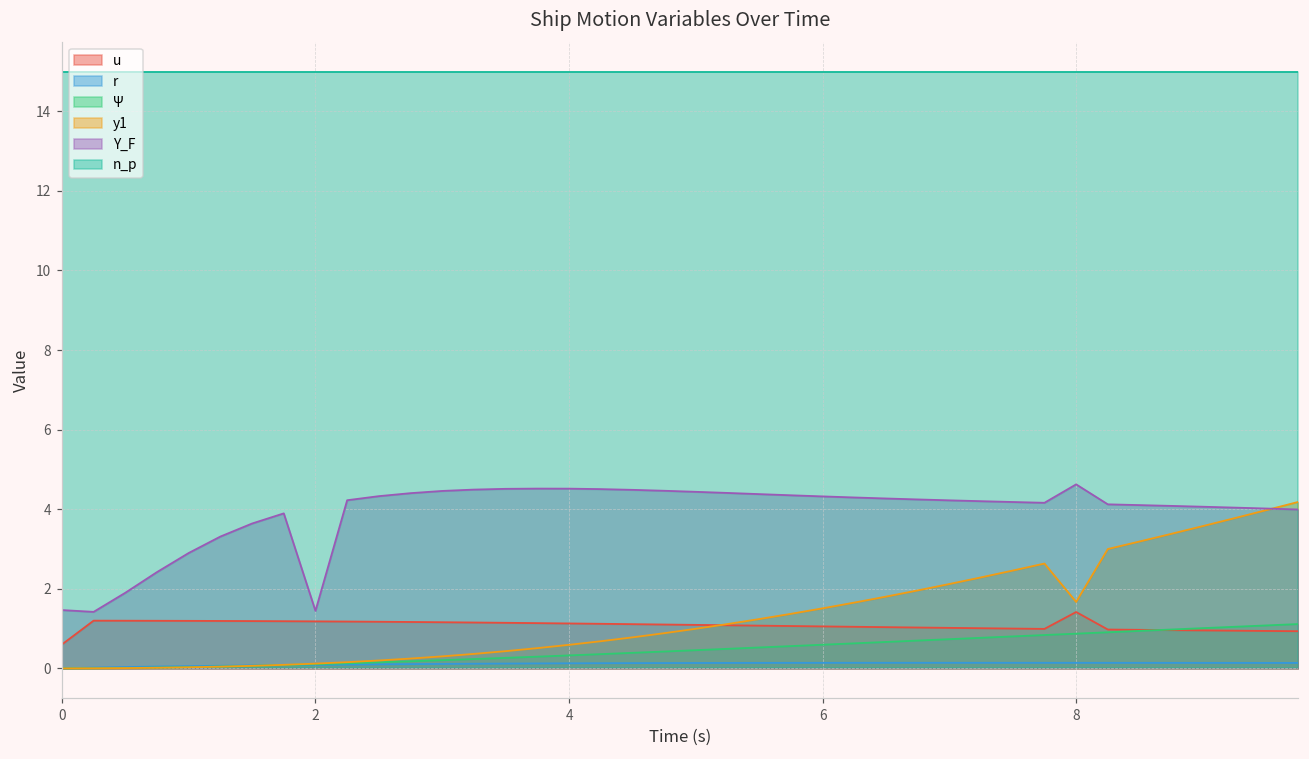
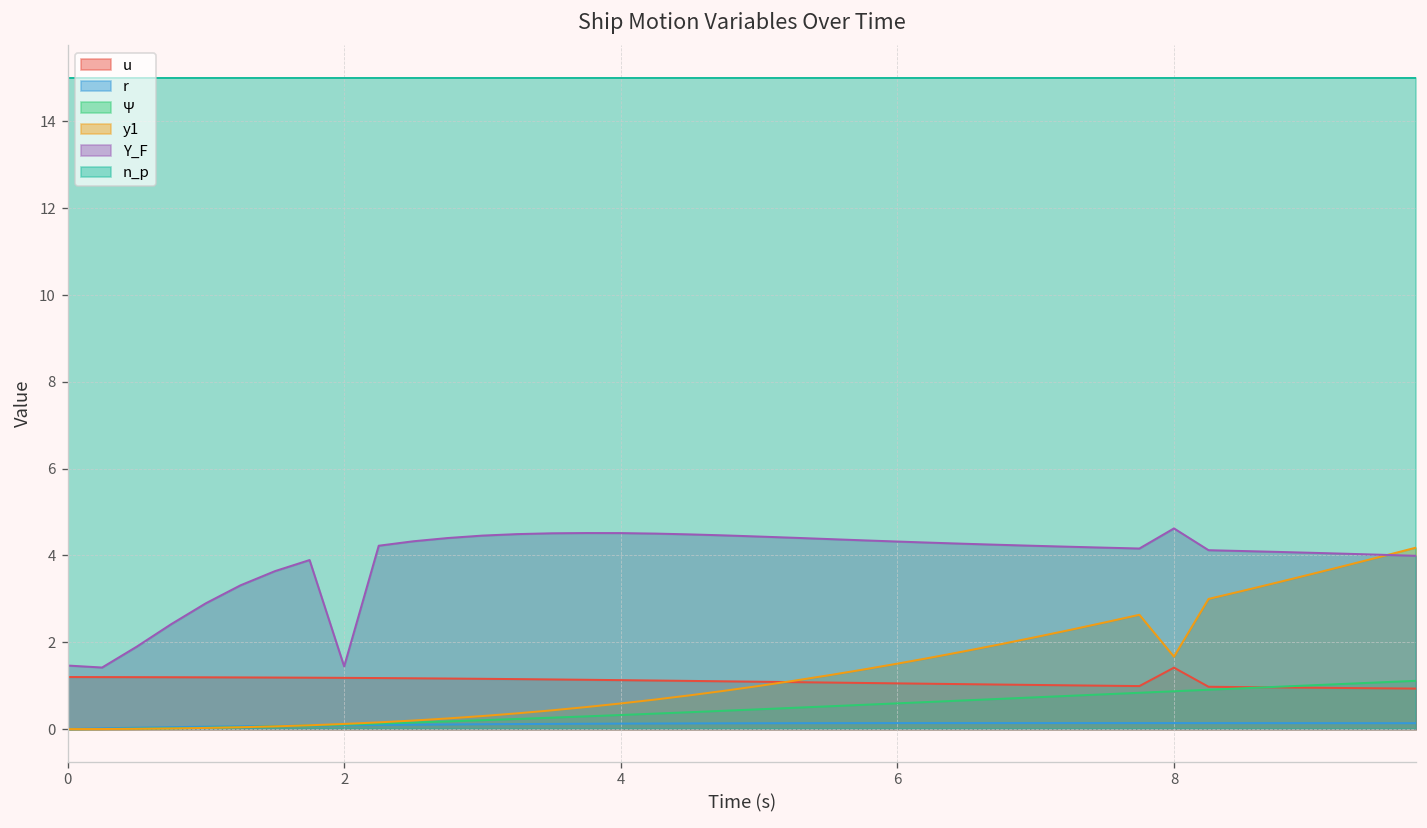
u, 0: 0.6 -> 1.2
